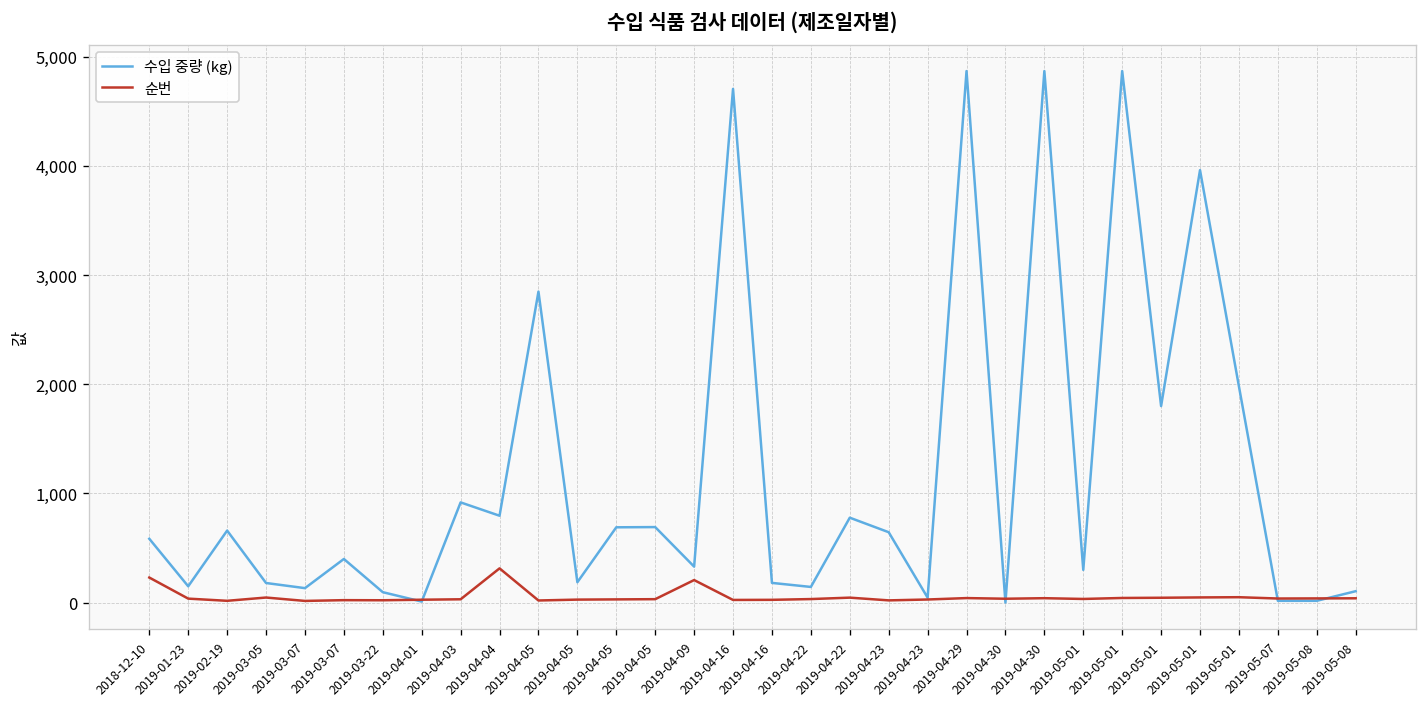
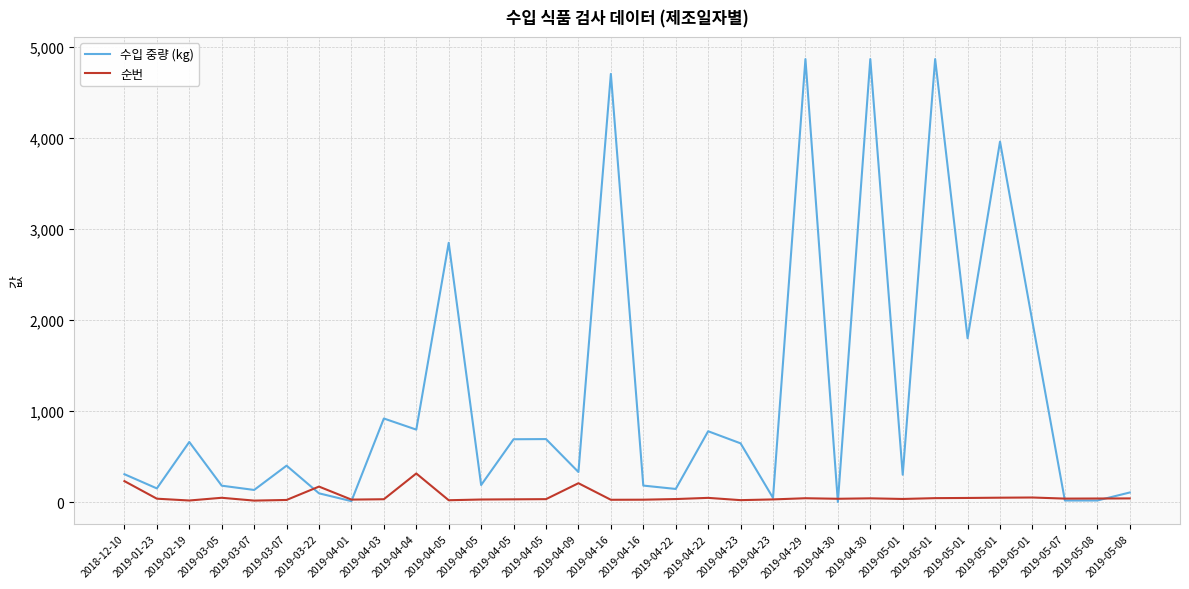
수입 중량 (kg), 2018-12-10: 600 -> 300
순번, 2019-03-22: 0 -> 200
